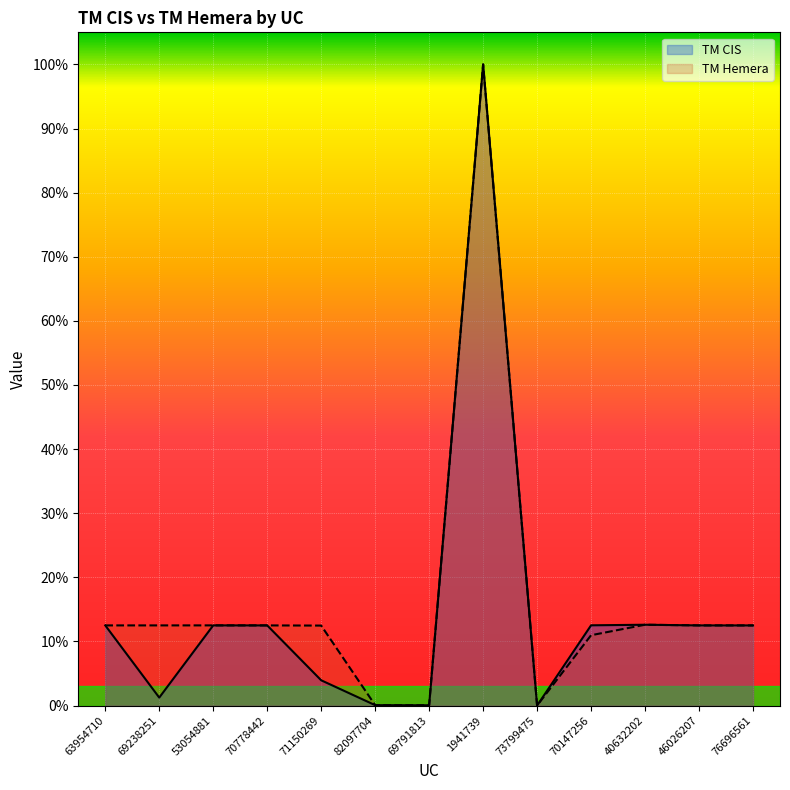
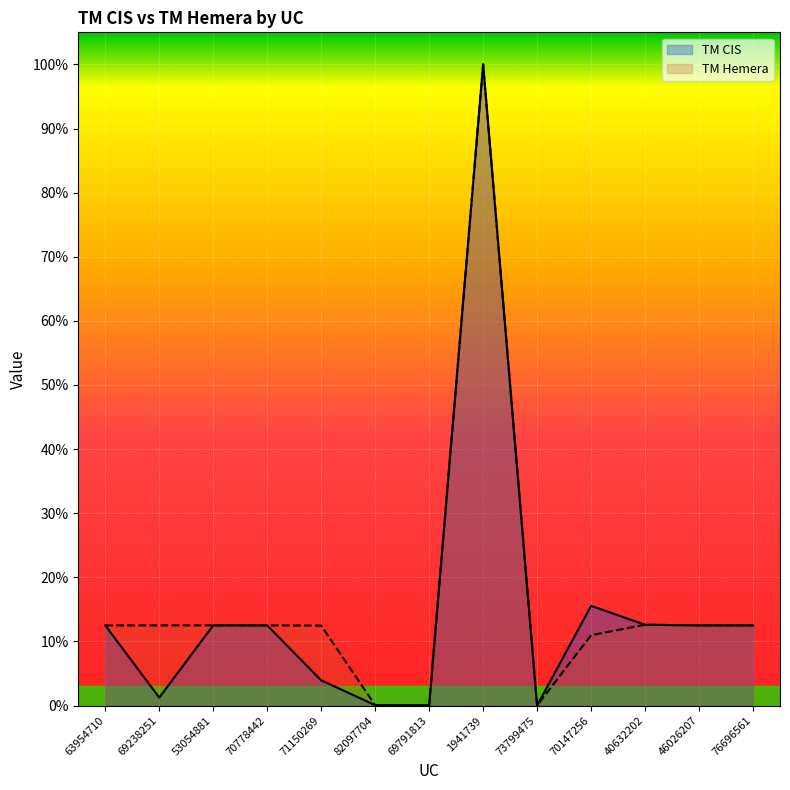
TM CIS, 70147256: 13% -> 16%
